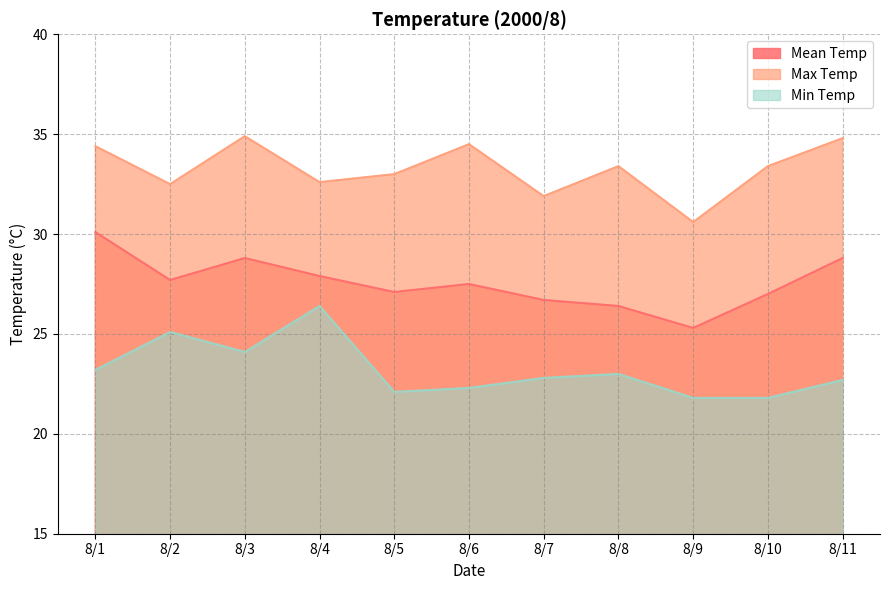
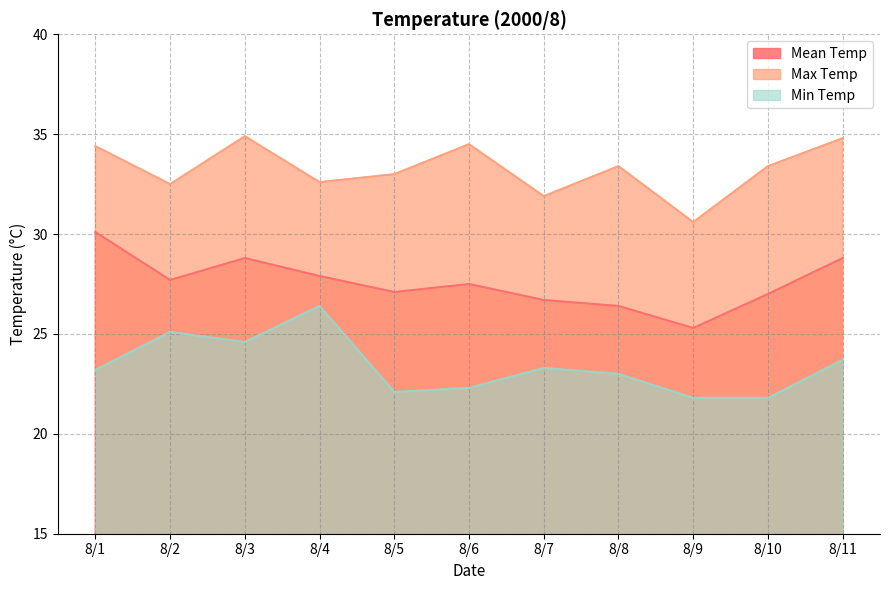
Min Temp, 8/3: 24.1 -> 24.6
Min Temp, 8/7: 22.8 -> 23.3
Min Temp, 8/11: 22.7 -> 23.7
